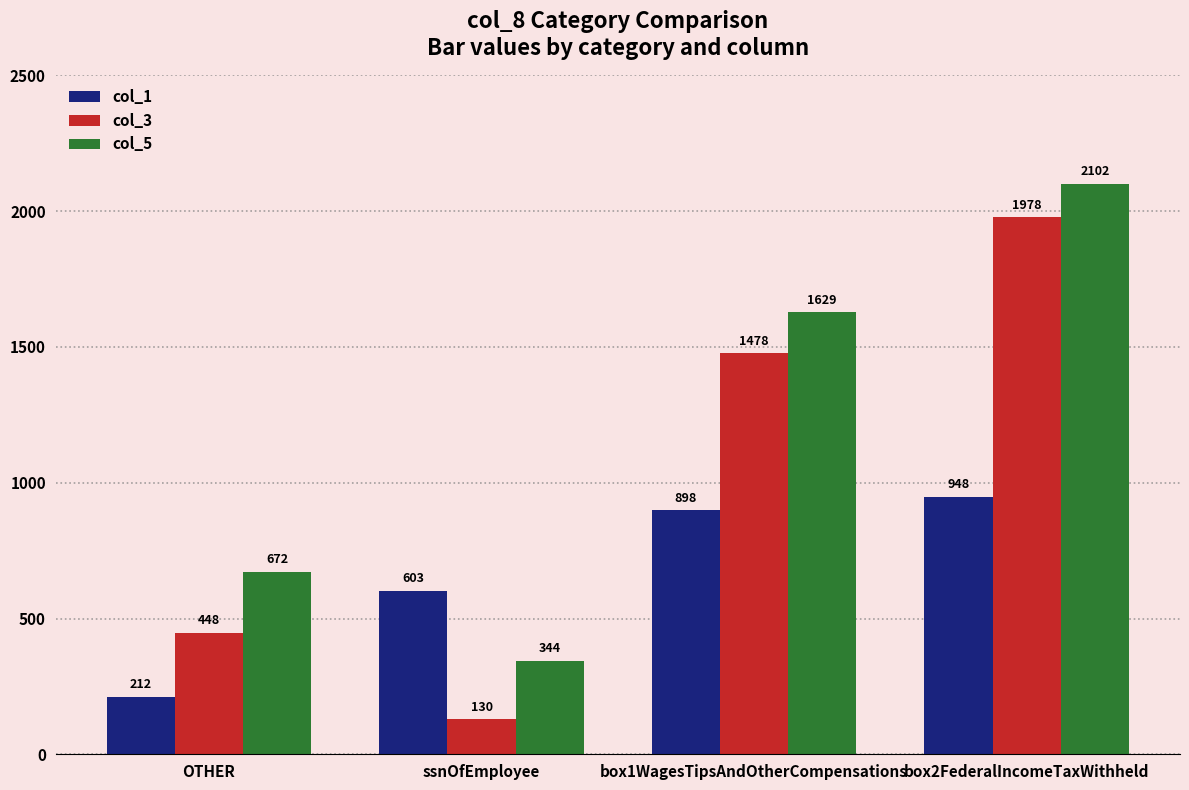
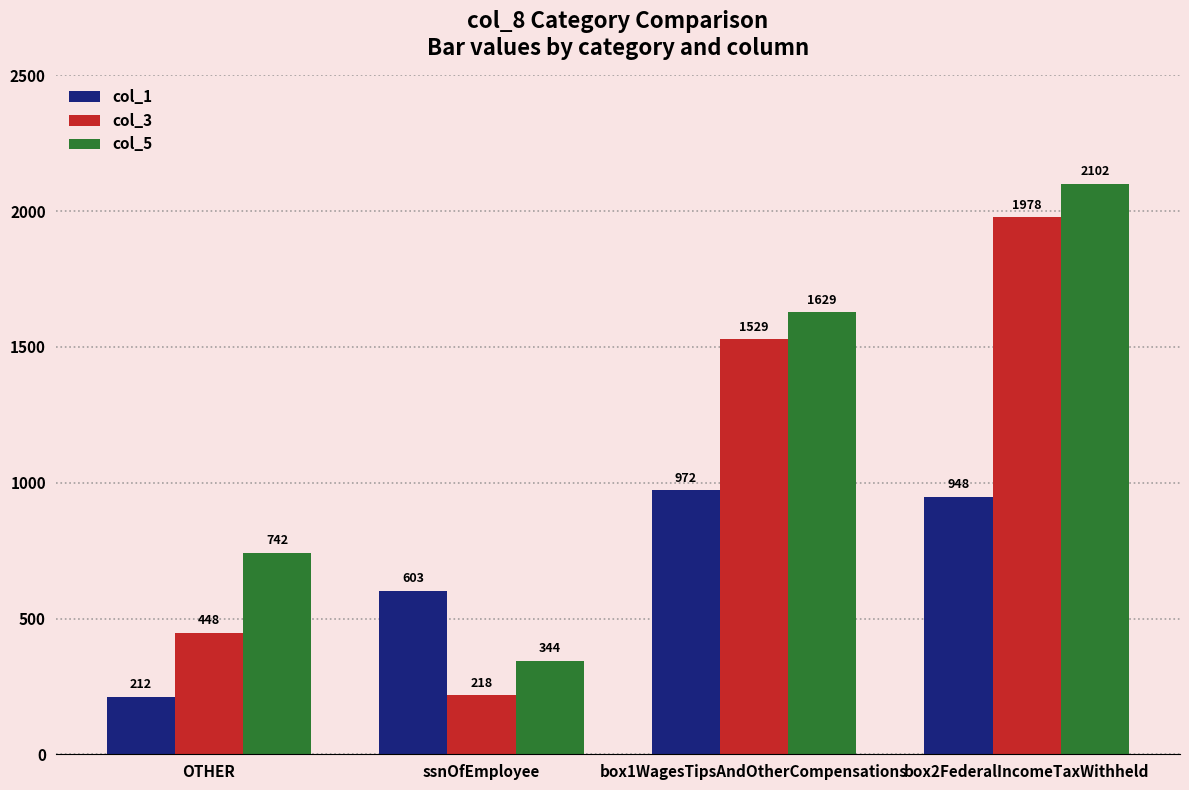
col_5, OTHER: 672 -> 742
col_3, ssnOfEmployee: 130 -> 218
col_1, box1WagesTipsAndOtherCompensations: 898 -> 972
col_3, box1WagesTipsAndOtherCompensations: 1478 -> 1529
